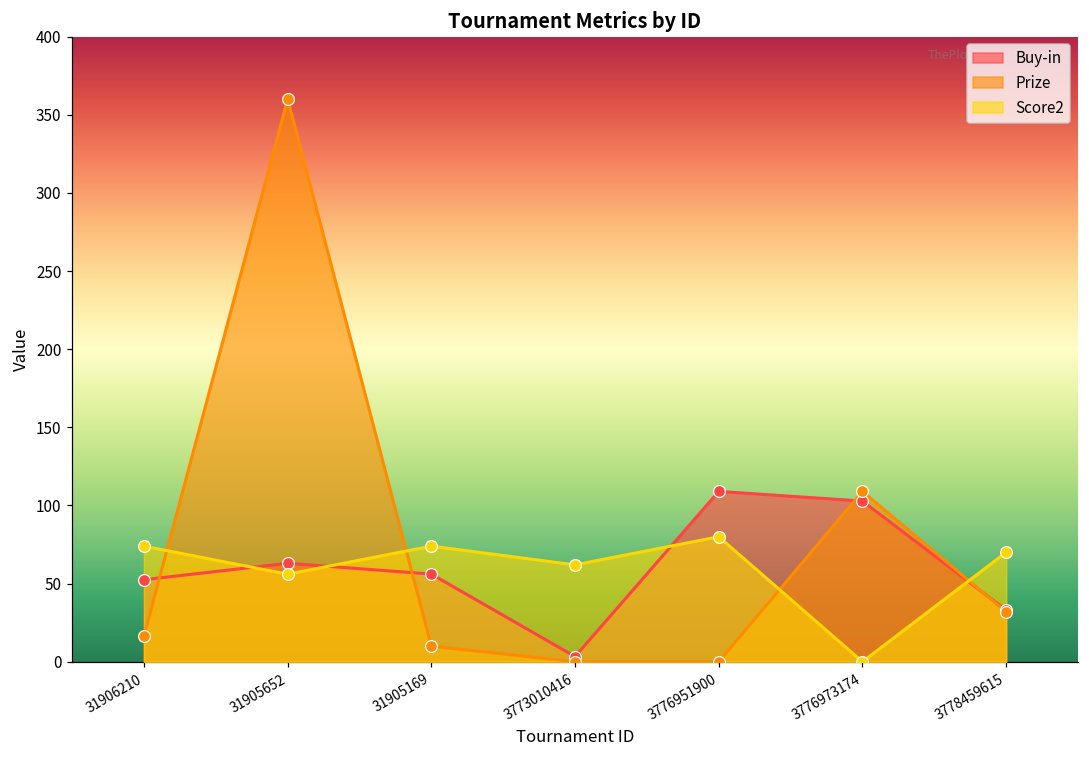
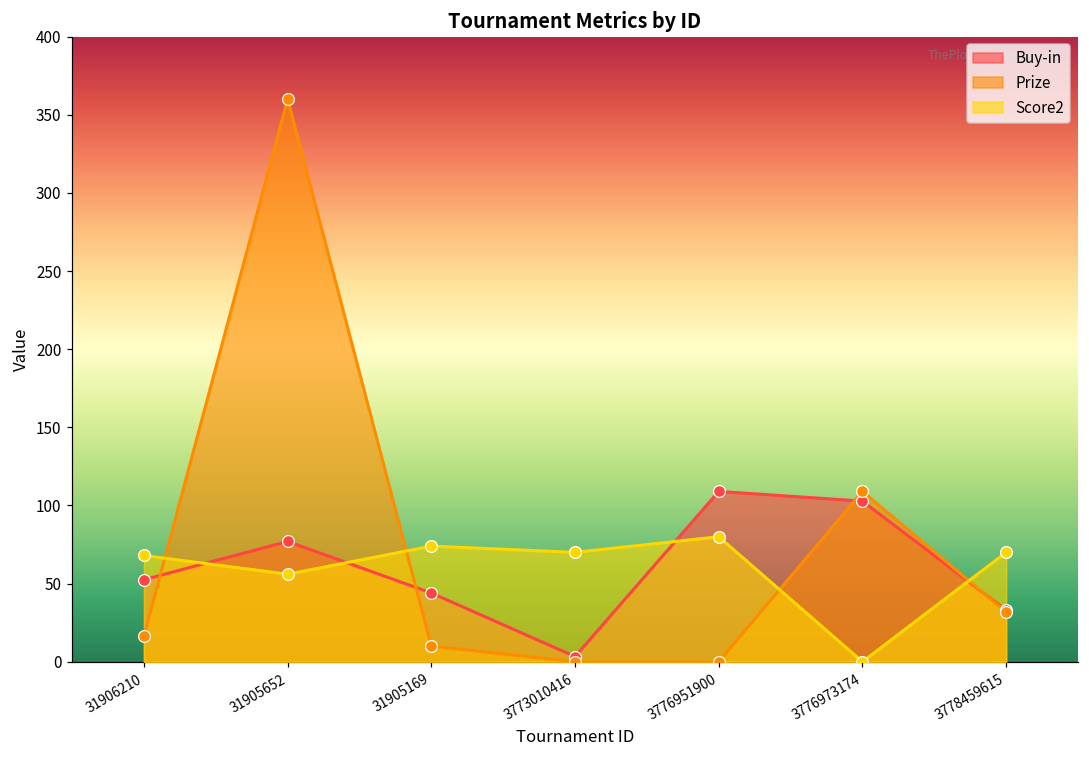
Score2, 31906210: 74 -> 68
Buy-in, 31905652: 63 -> 77
Buy-in, 31905169: 56 -> 44
Score2, 3773010416: 62 -> 70
